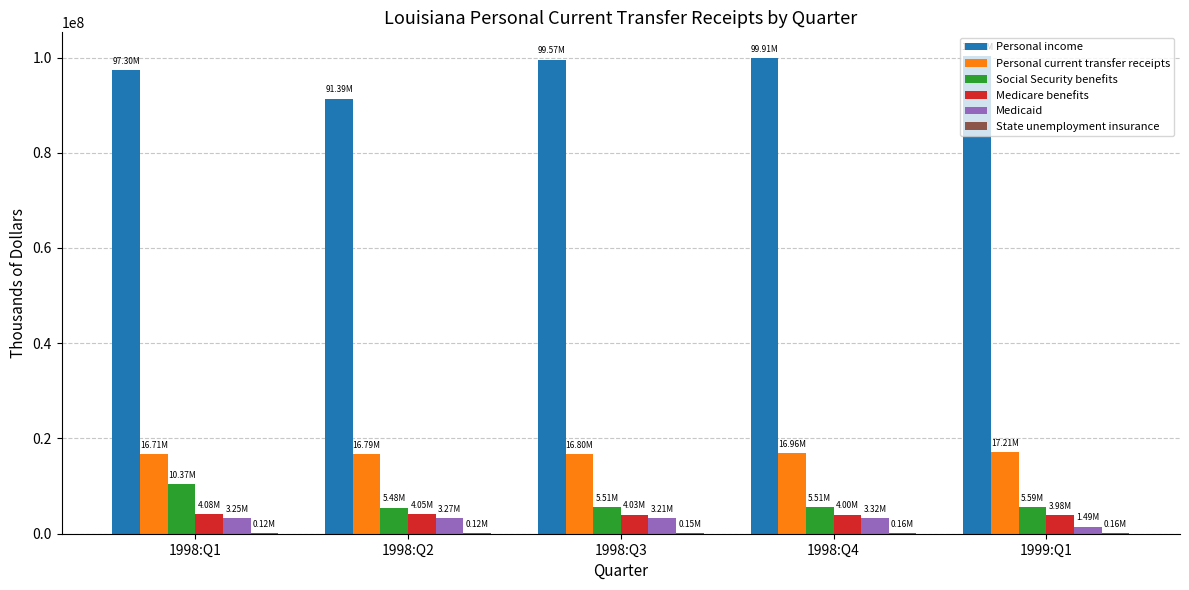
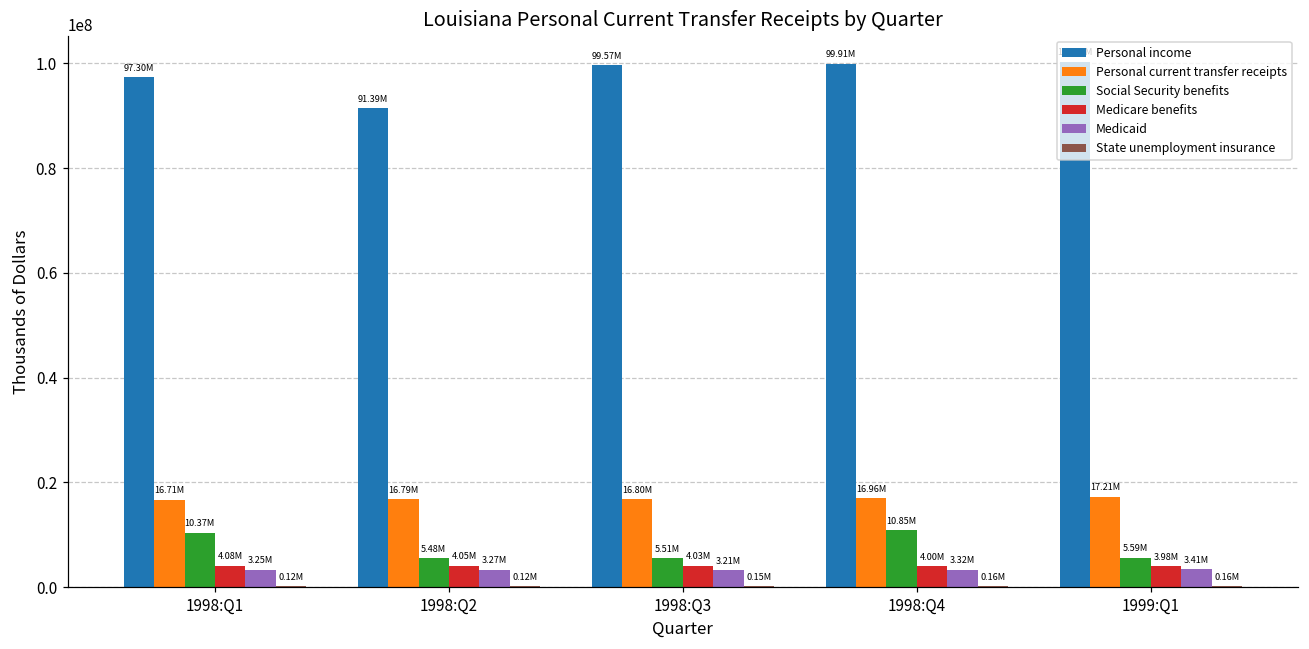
Social Security benefits, 1998:Q4: 5.51M -> 10.85M
Medicaid, 1999:Q1: 1.49M -> 3.41M
